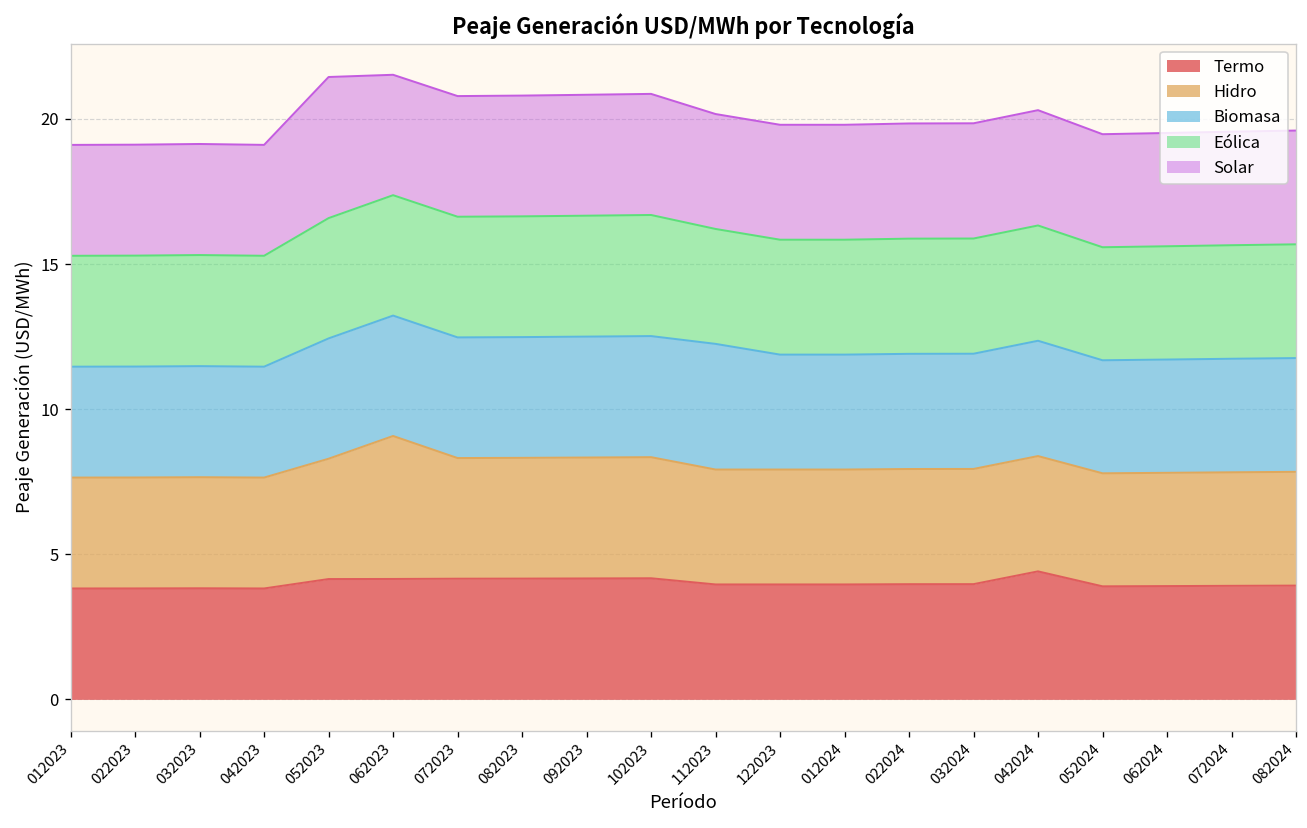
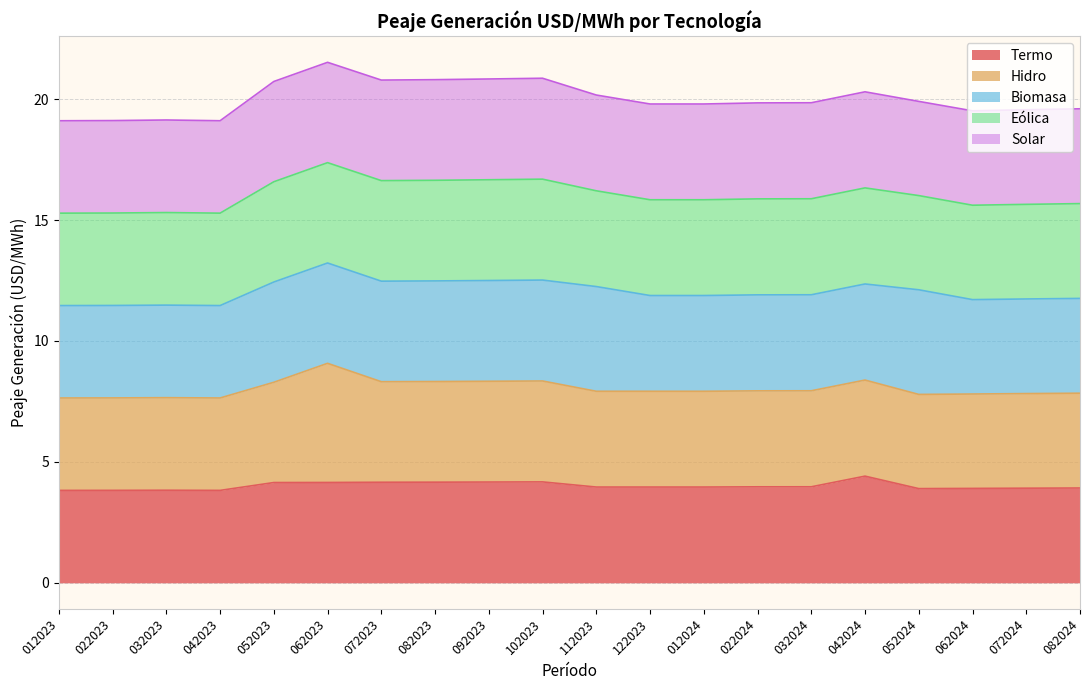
Solar, 052023: 4.9 -> 4.1
Biomasa, 052024: 3.9 -> 4.3
